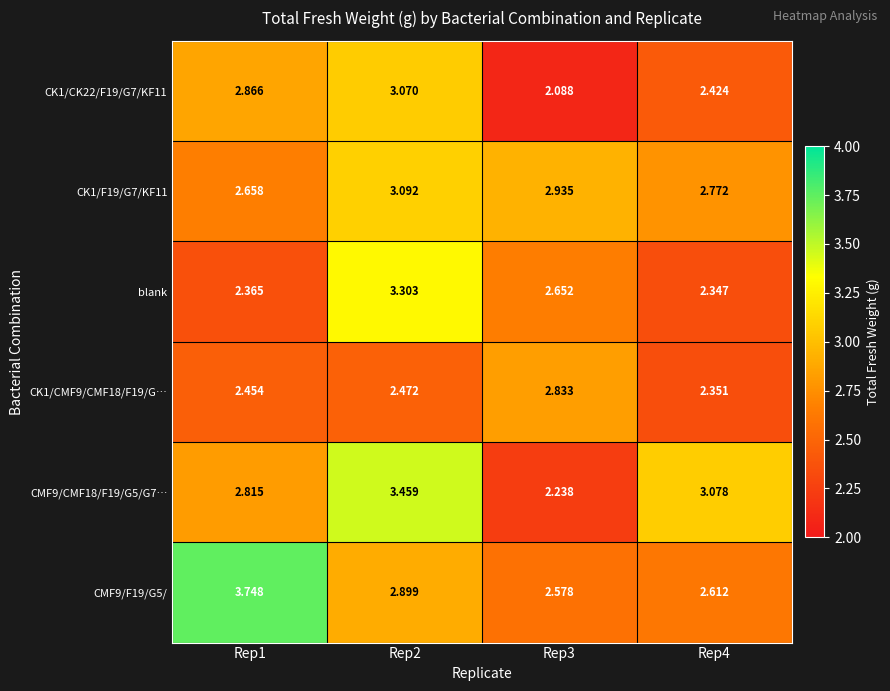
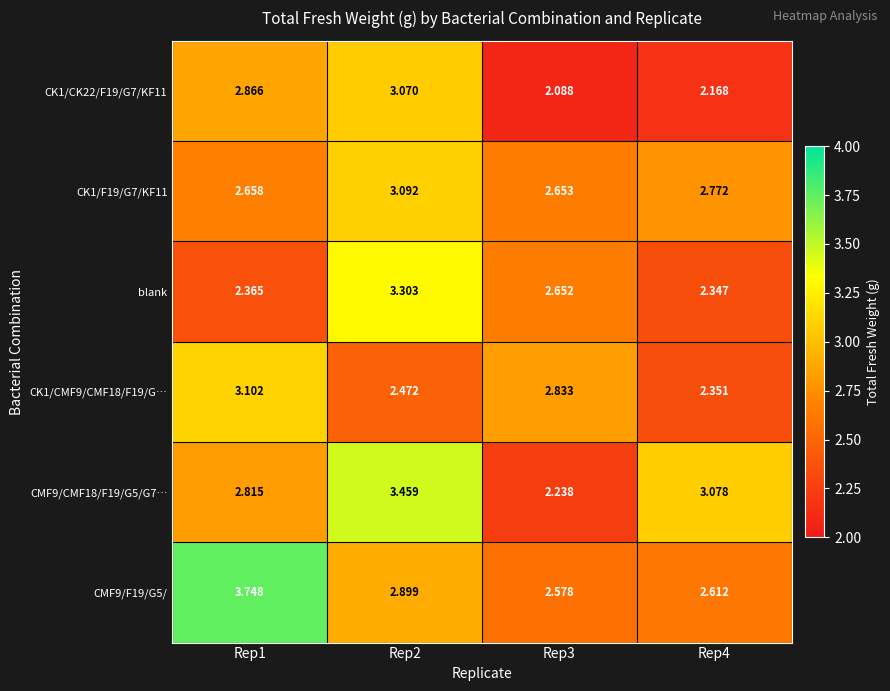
CK1/CK22/F19/G7/KF11, Rep4: 2.424 -> 2.168
CK1/F19/G7/KF11, Rep3: 2.935 -> 2.653
CK1/CMF9/CMF18/F19/G…, Rep1: 2.454 -> 3.102
